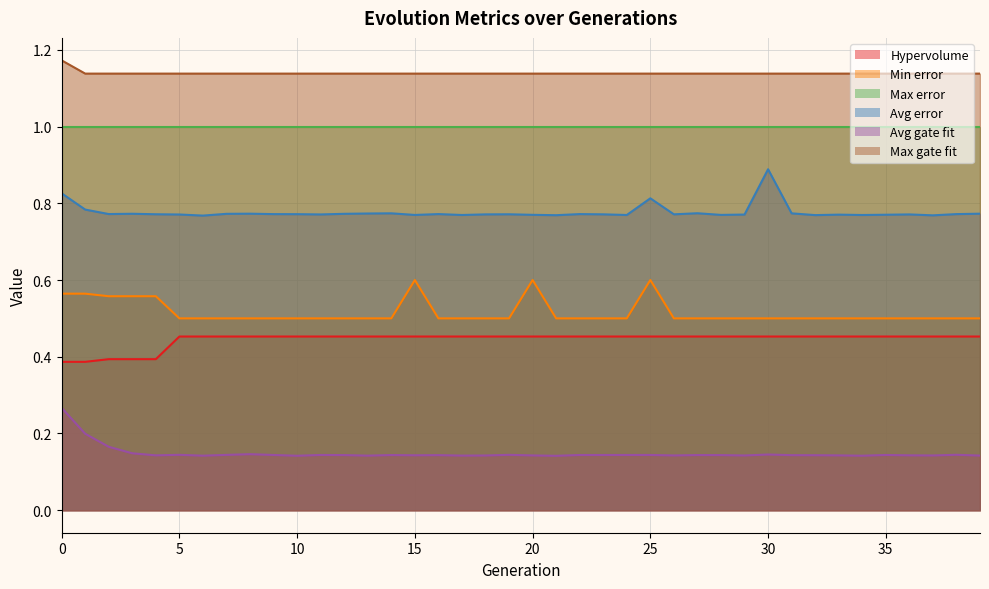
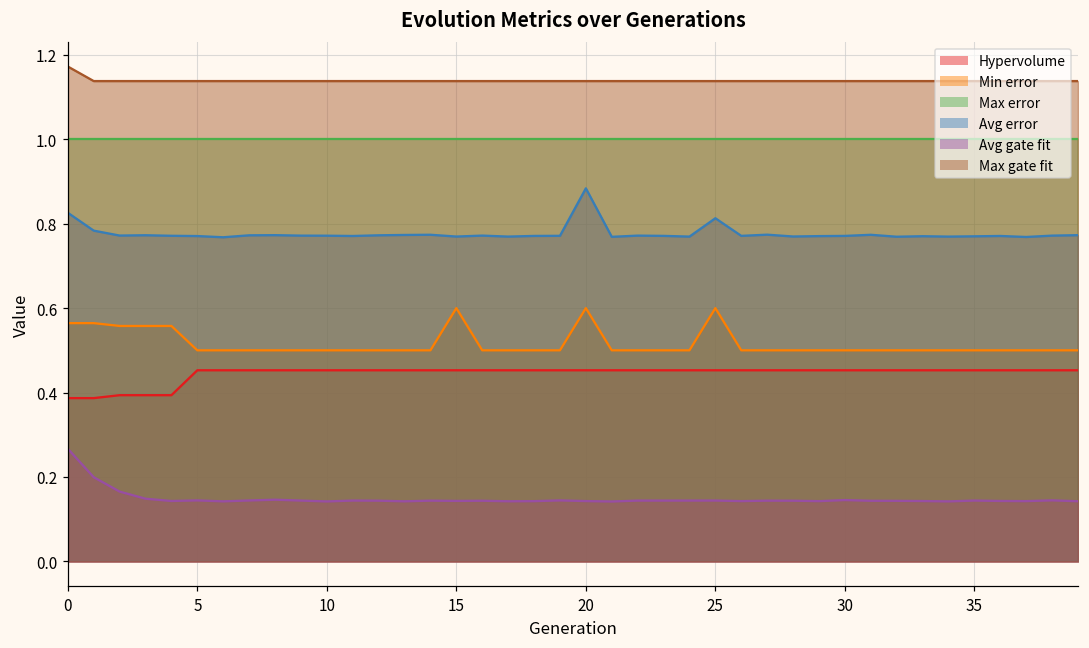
Avg error, 20: 0.77 -> 0.88
Avg error, 30: 0.89 -> 0.77
